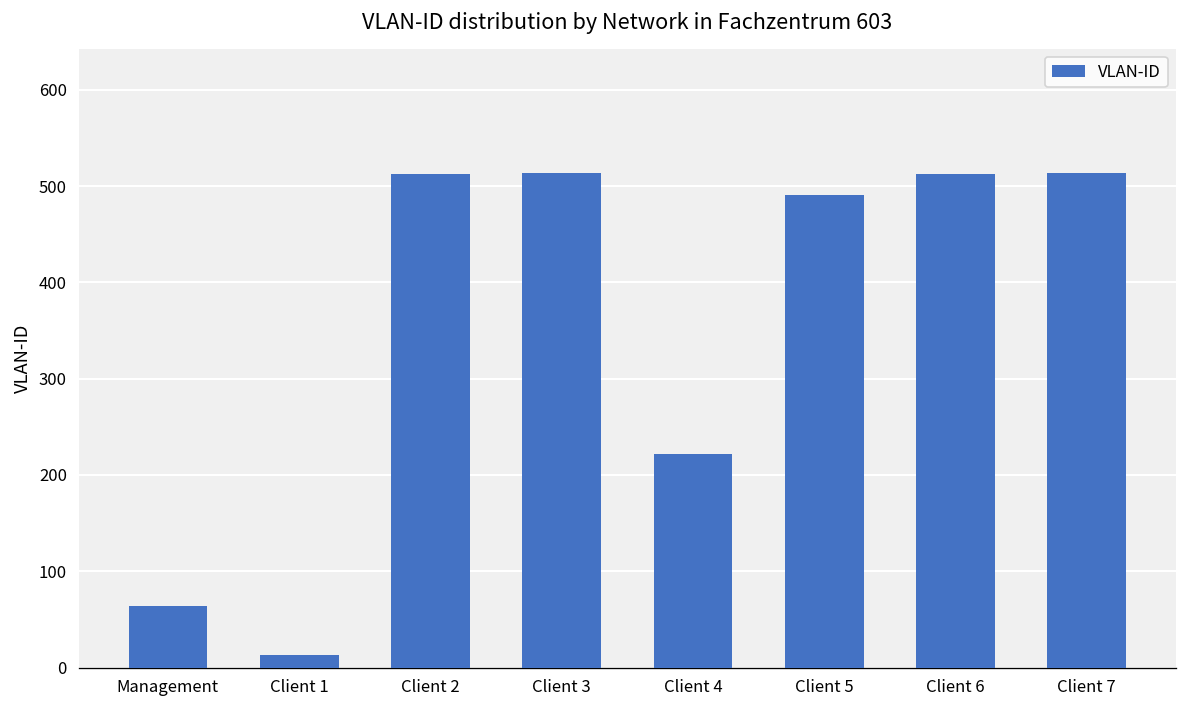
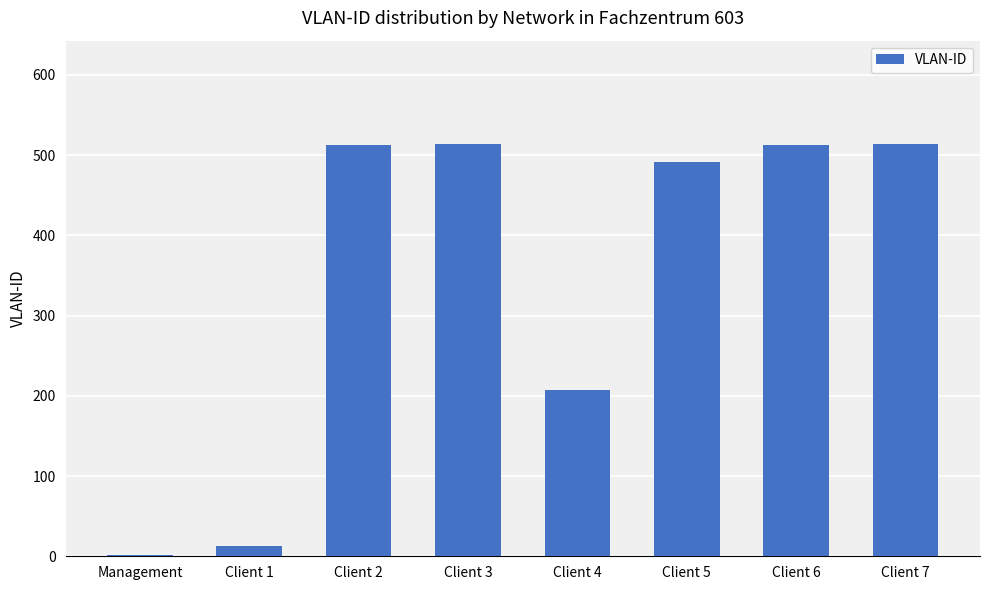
Management: 60 -> 0
Client 4: 220 -> 210
